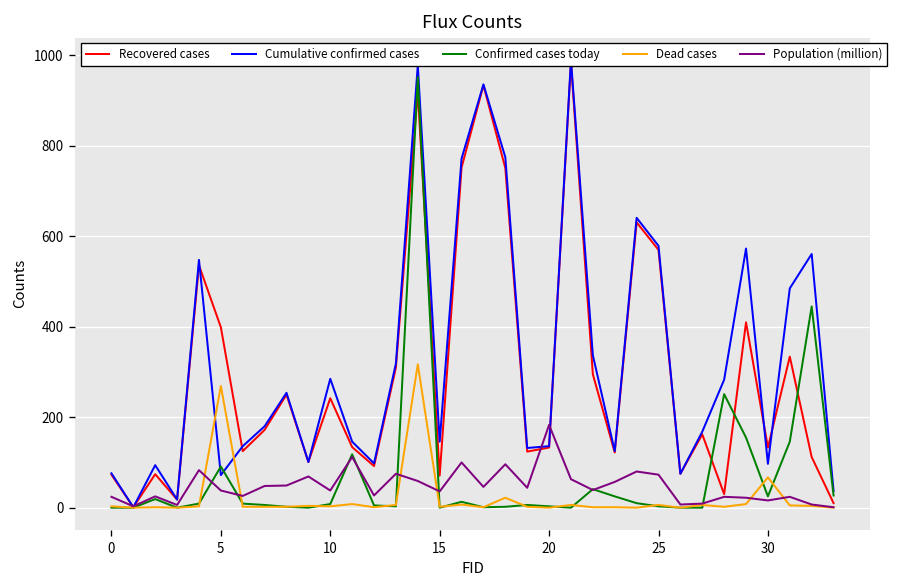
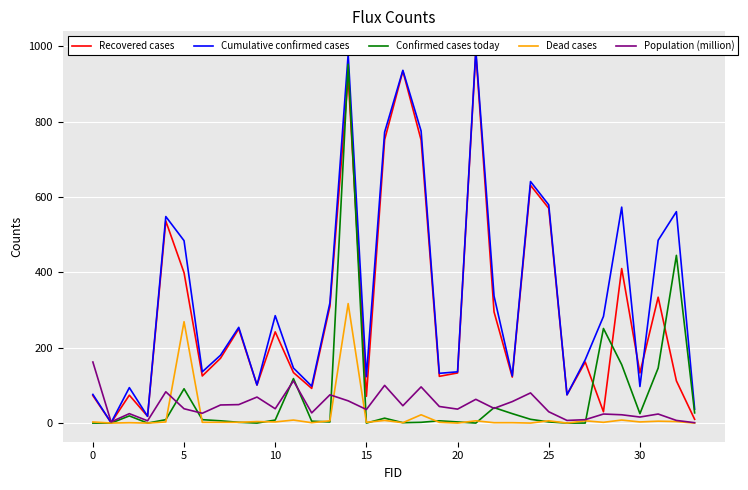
Population (million), 0: 20 -> 160
Cumulative confirmed cases, 5: 70 -> 480
Cumulative confirmed cases, 15: 150 -> 120
Population (million), 20: 180 -> 40
Population (million), 25: 70 -> 30
Dead cases, 30: 70 -> 0
